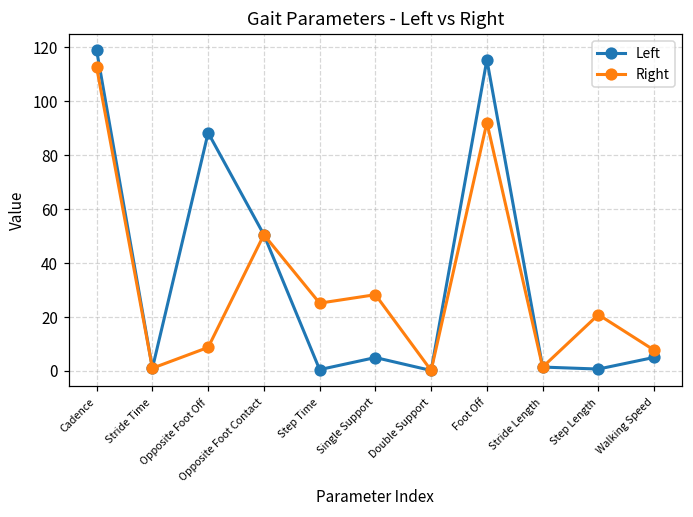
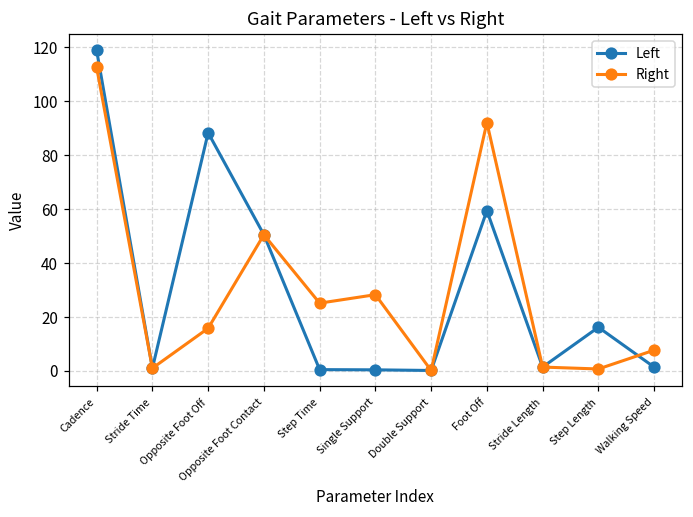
Right, Opposite Foot Off: 9 -> 16
Left, Single Support: 5 -> 0
Left, Foot Off: 115 -> 59
Left, Step Length: 1 -> 16
Right, Step Length: 21 -> 1
Left, Walking Speed: 5 -> 1
